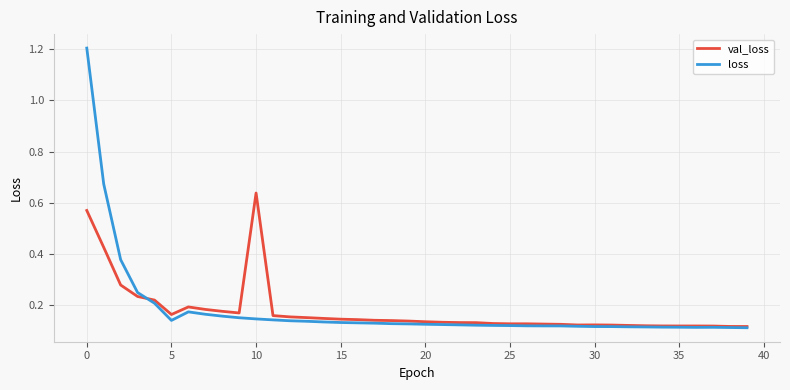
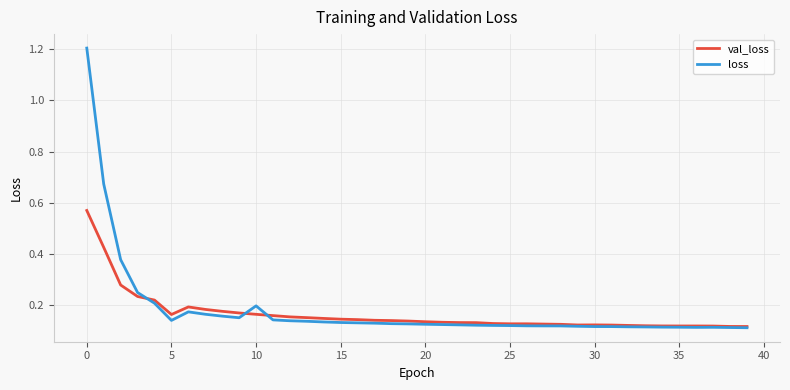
val_loss, 10: 0.64 -> 0.17
loss, 10: 0.15 -> 0.20
